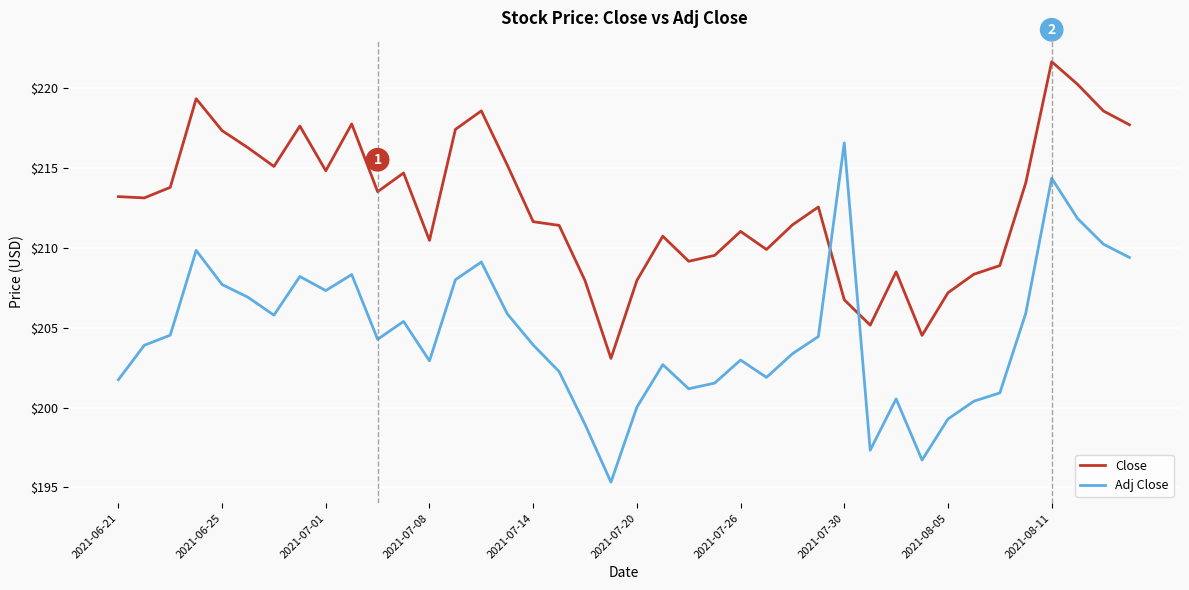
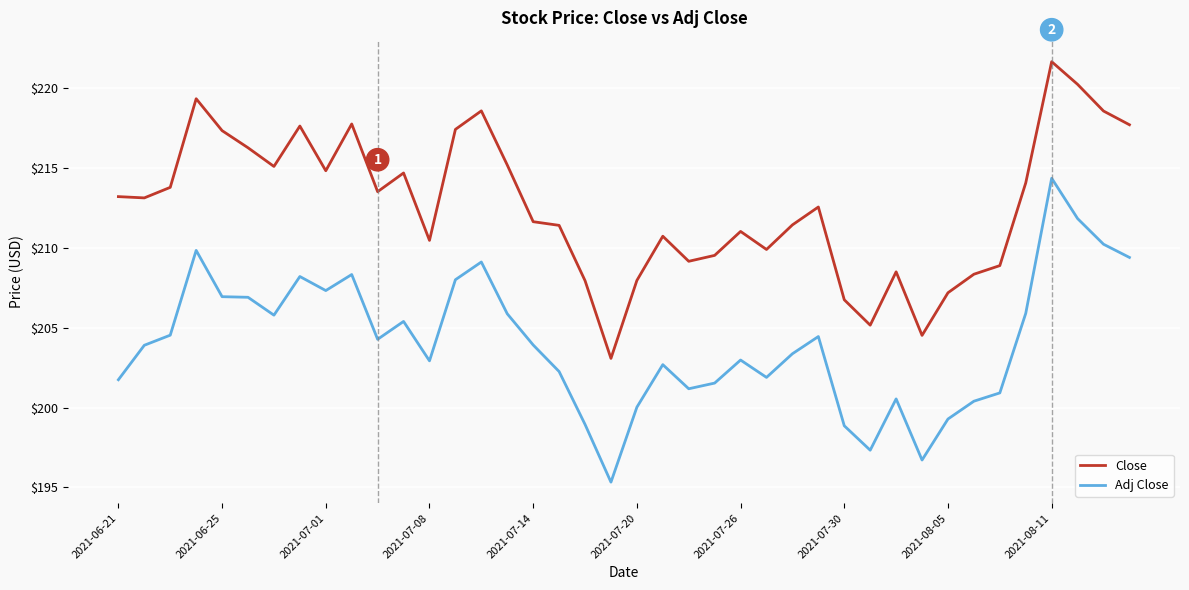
Adj Close, 2021-06-25: $207.7 -> $206.9
Adj Close, 2021-07-30: $216.6 -> $198.9
